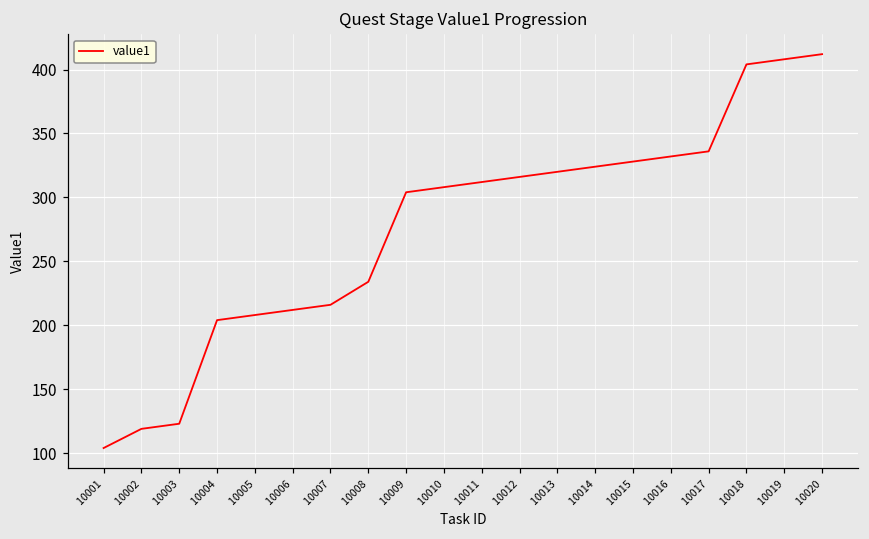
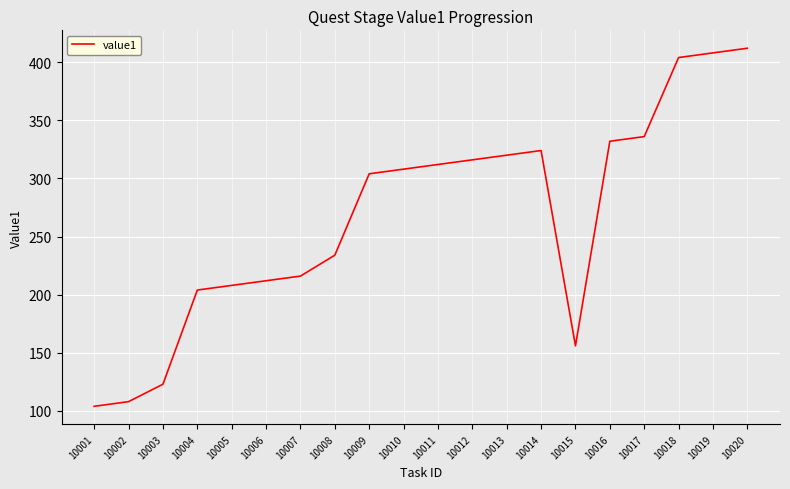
10002: 119 -> 108
10015: 328 -> 156
